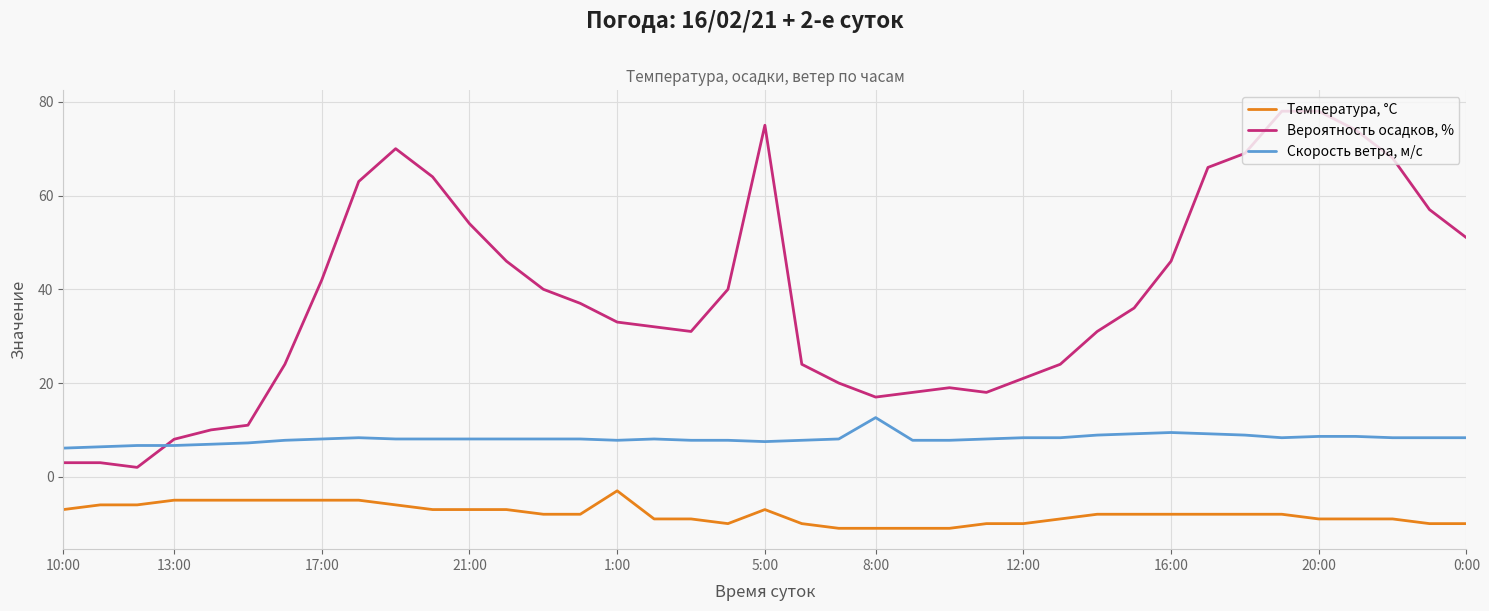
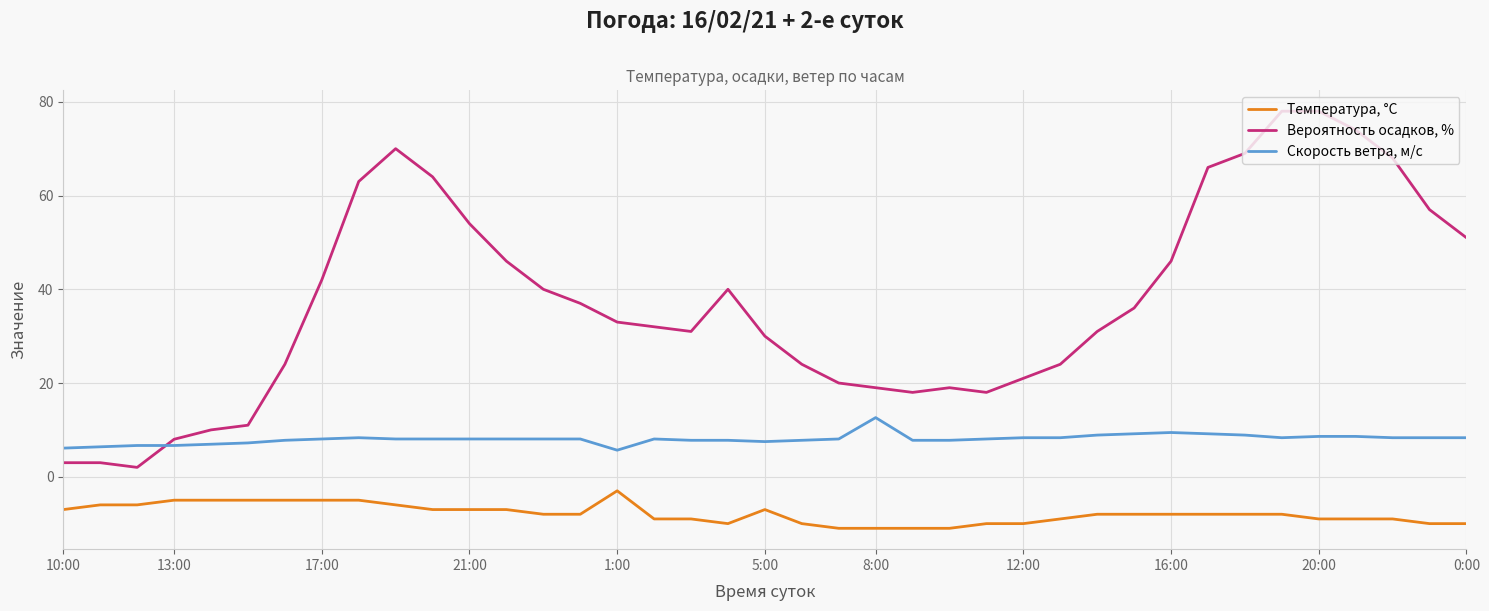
Скорость ветра, м/c, 1:00: 8 -> 6
Вероятность осадков, %, 5:00: 75 -> 30
Вероятность осадков, %, 8:00: 17 -> 19
